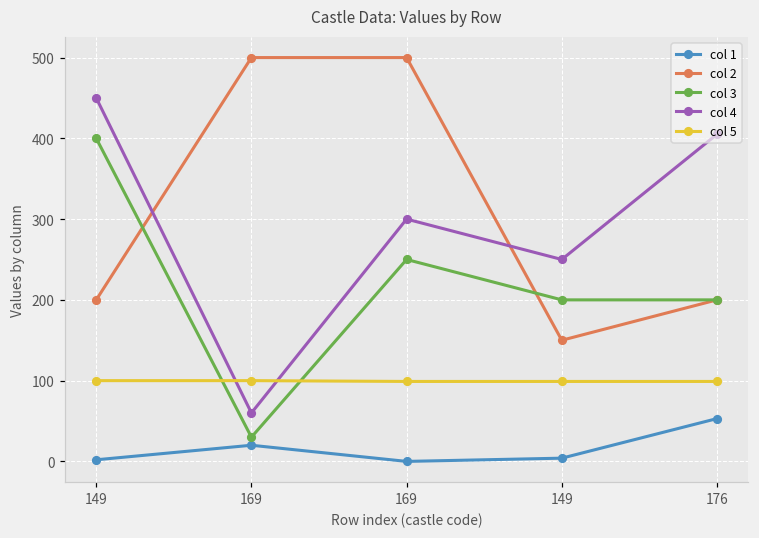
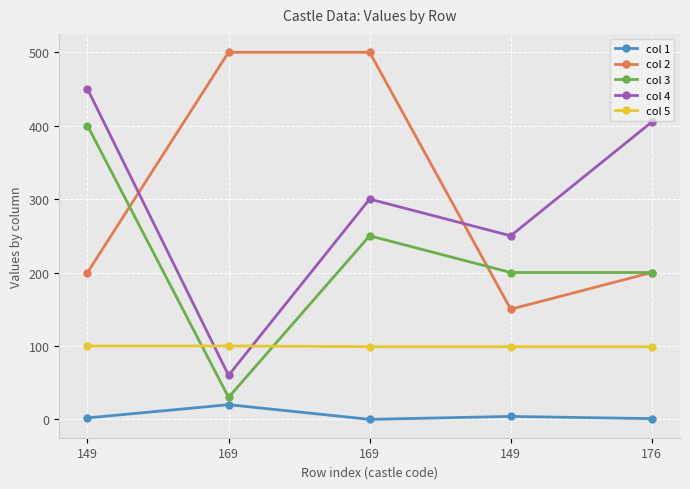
col 1, 176: 50 -> 0
